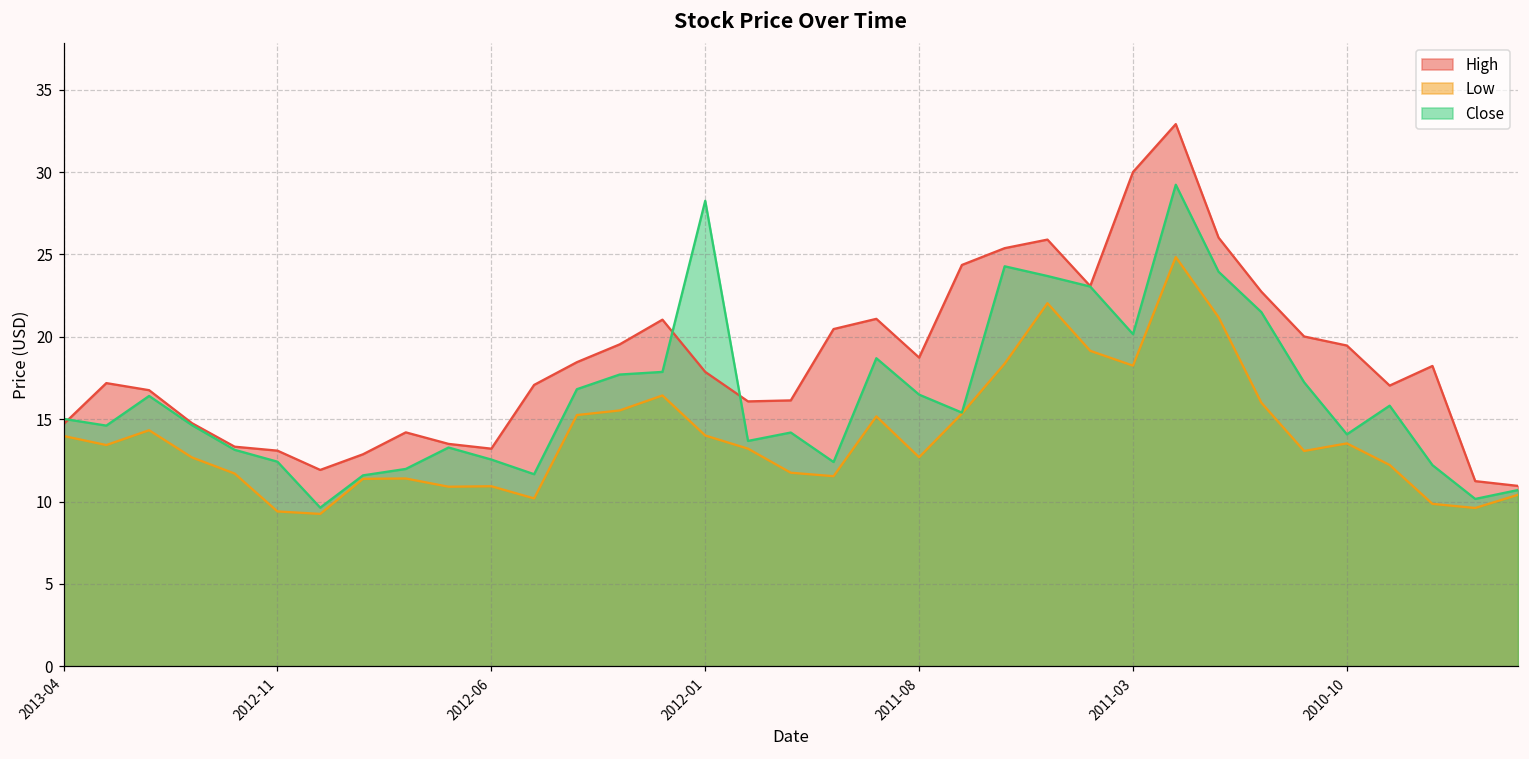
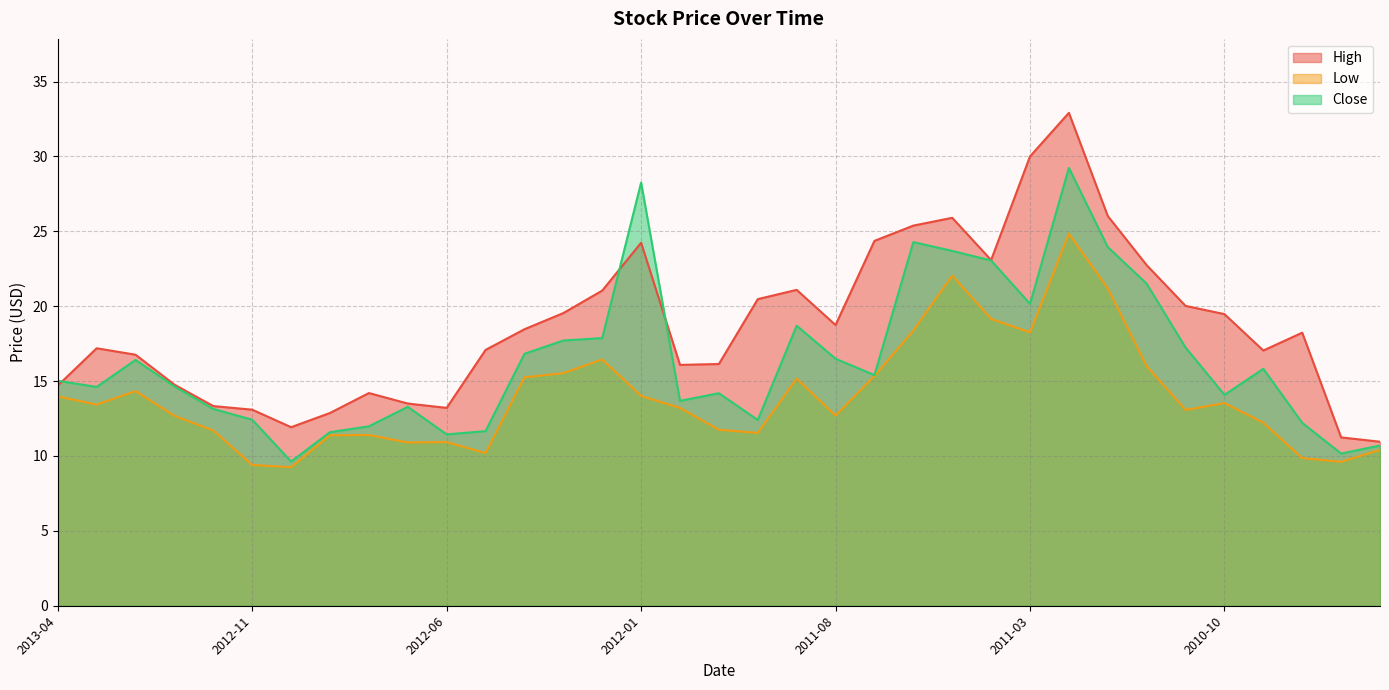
Close, 2012-06: 12.6 -> 11.4
High, 2012-01: 17.9 -> 24.2
